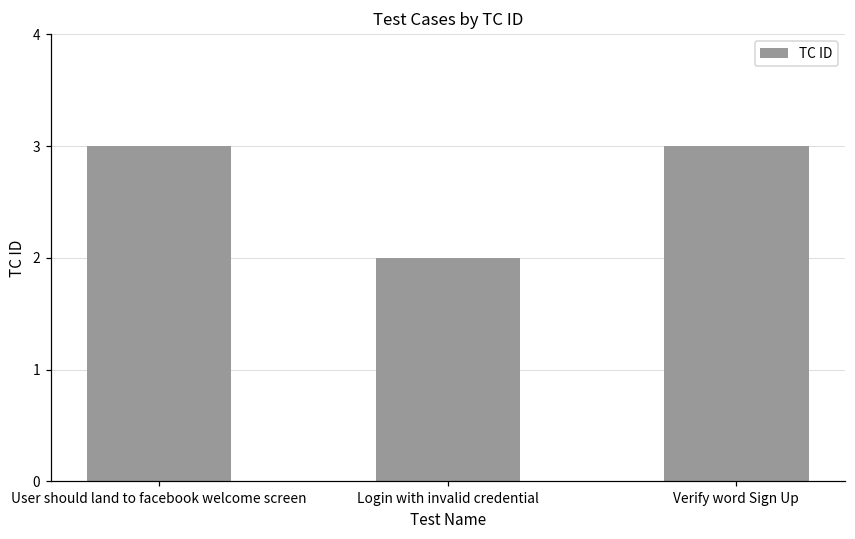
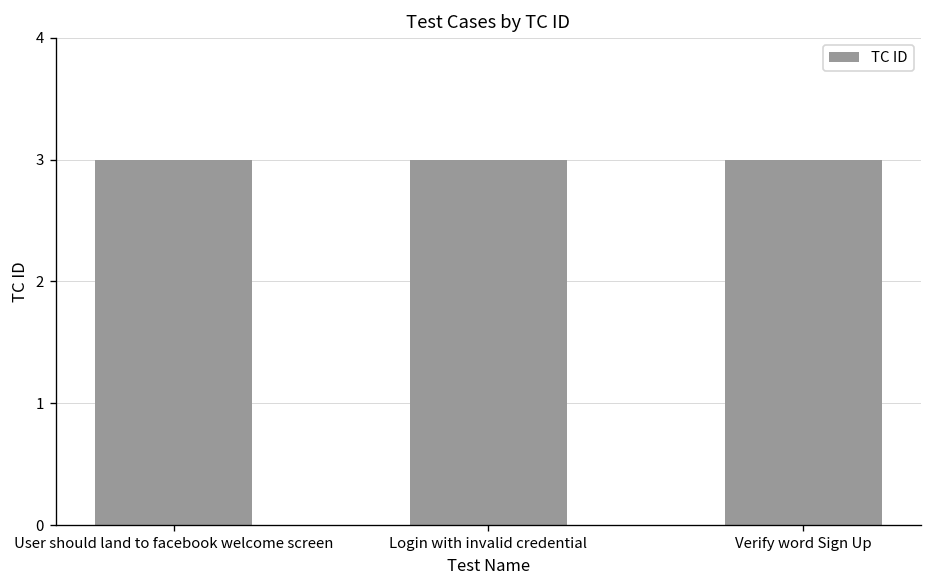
Login with invalid credential: 2 -> 3
